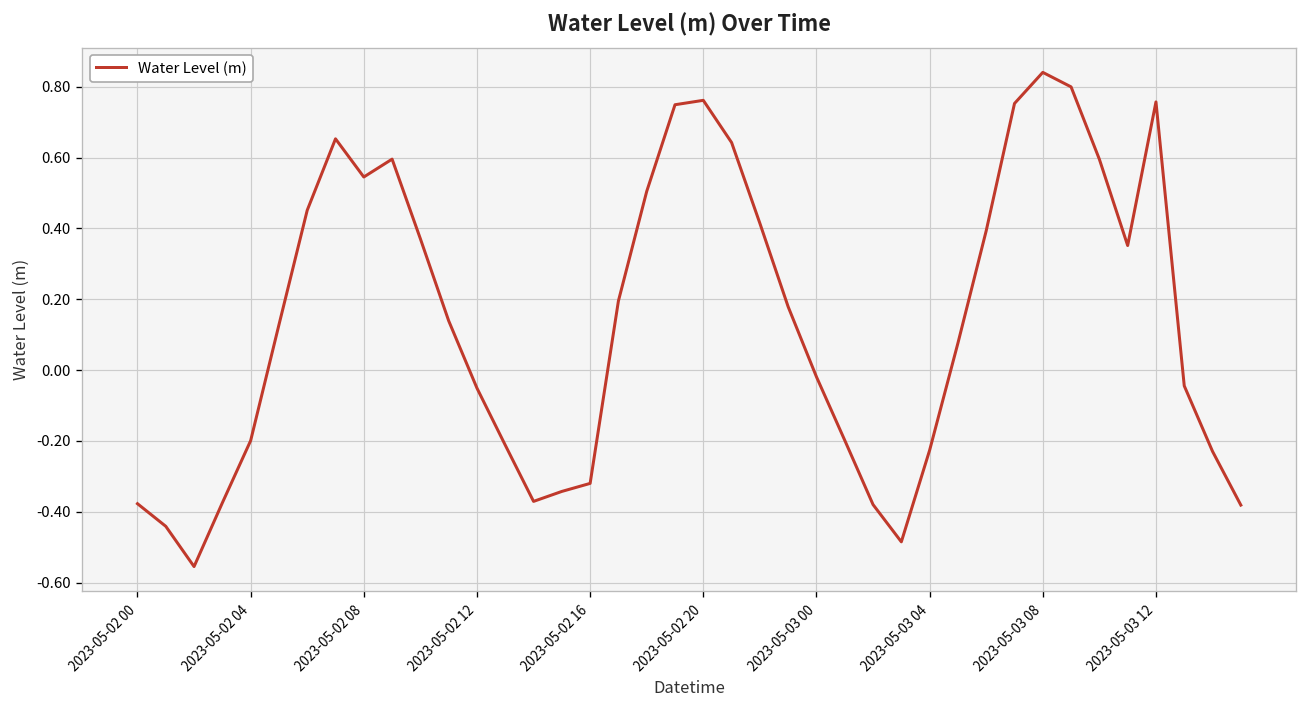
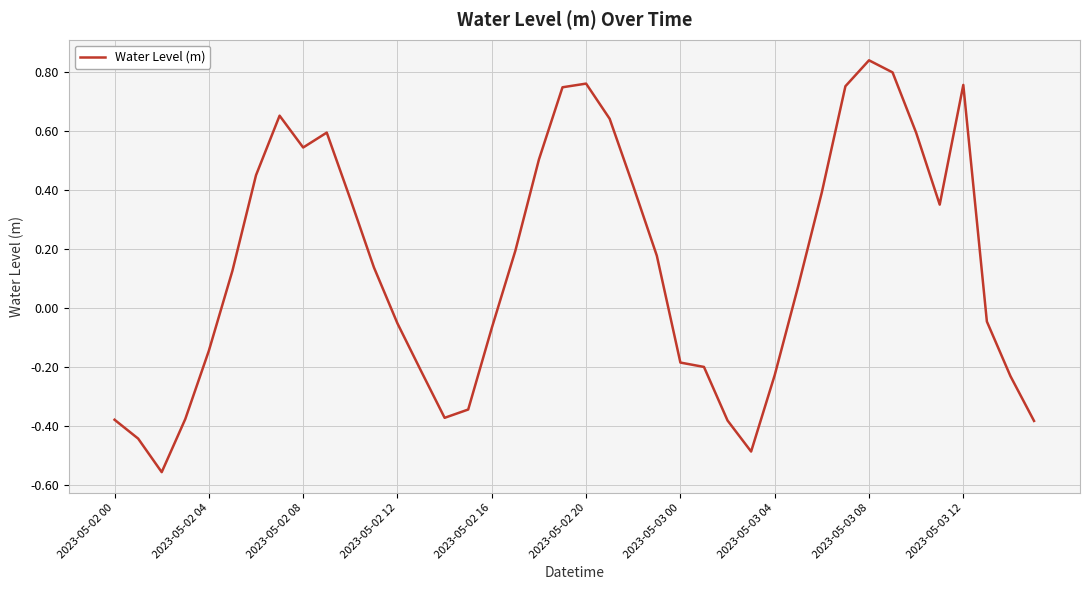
2023-05-02 04: -0.20 -> -0.14
2023-05-02 16: -0.32 -> -0.07
2023-05-03 00: -0.02 -> -0.18
